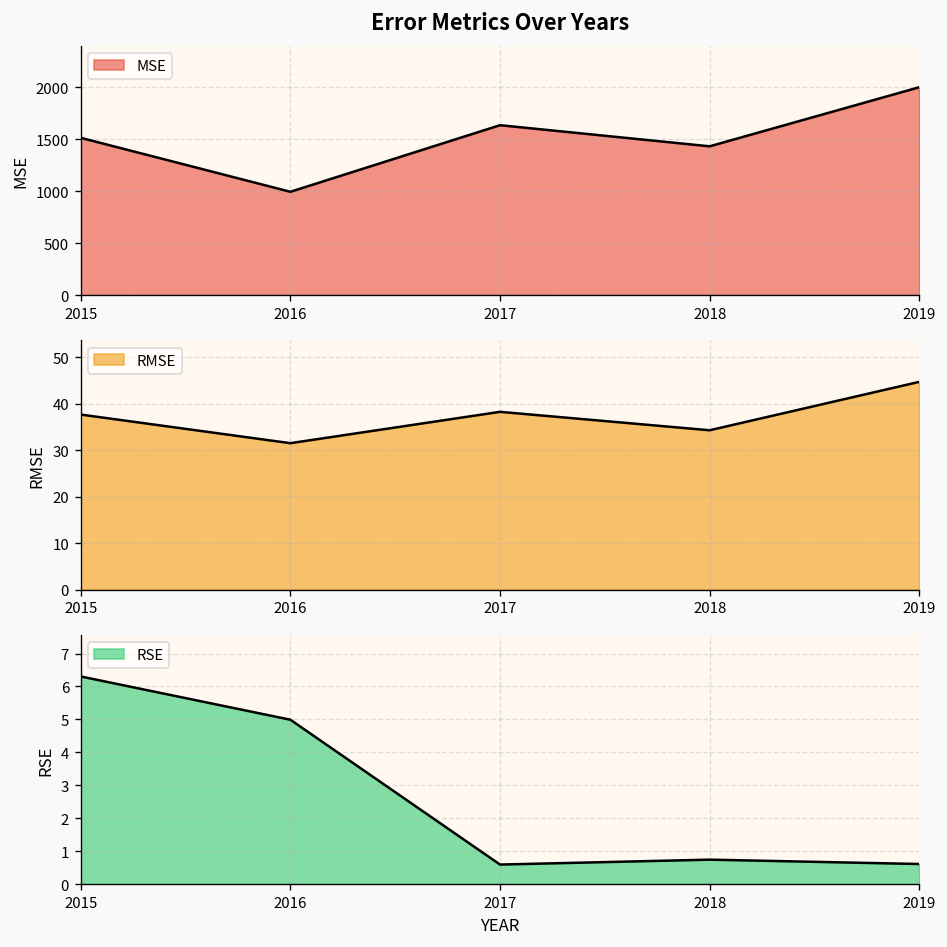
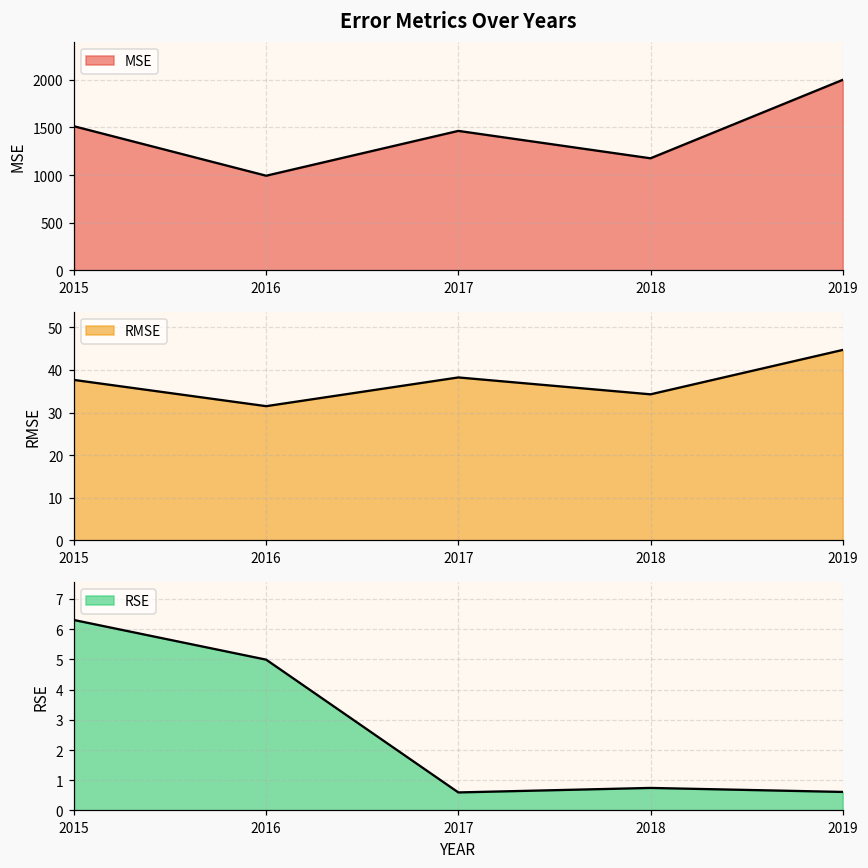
Error Metrics Over Years, 2017: 1600 -> 1500
Error Metrics Over Years, 2018: 1400 -> 1200
